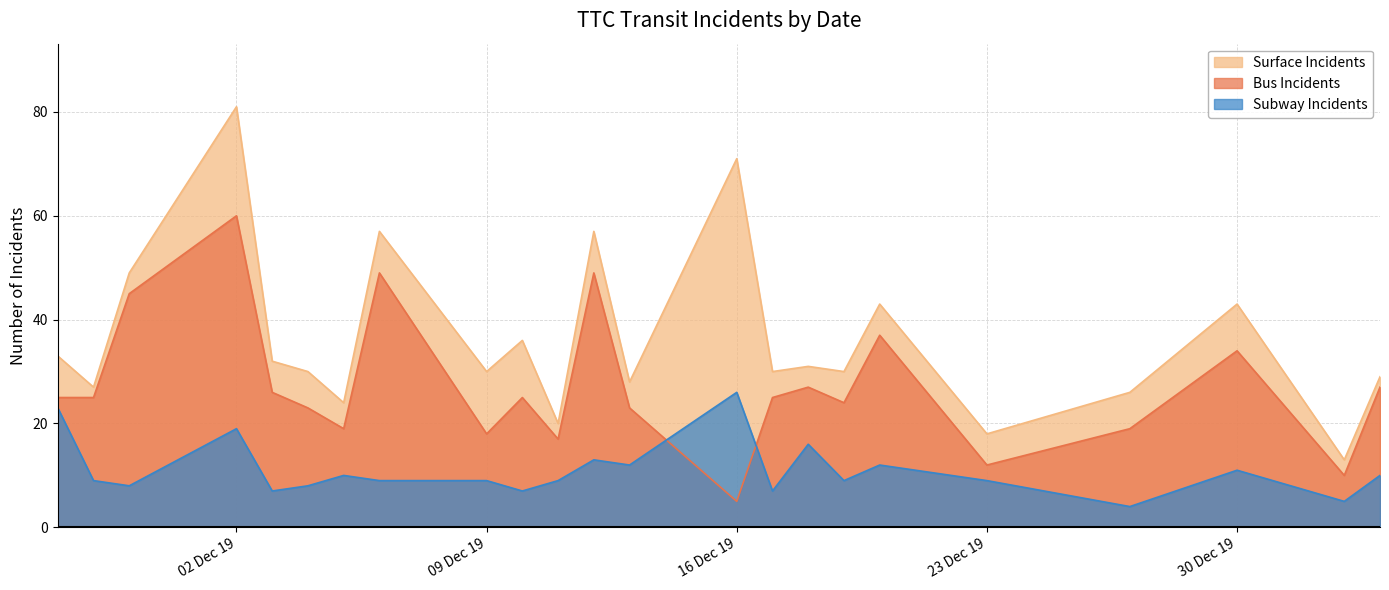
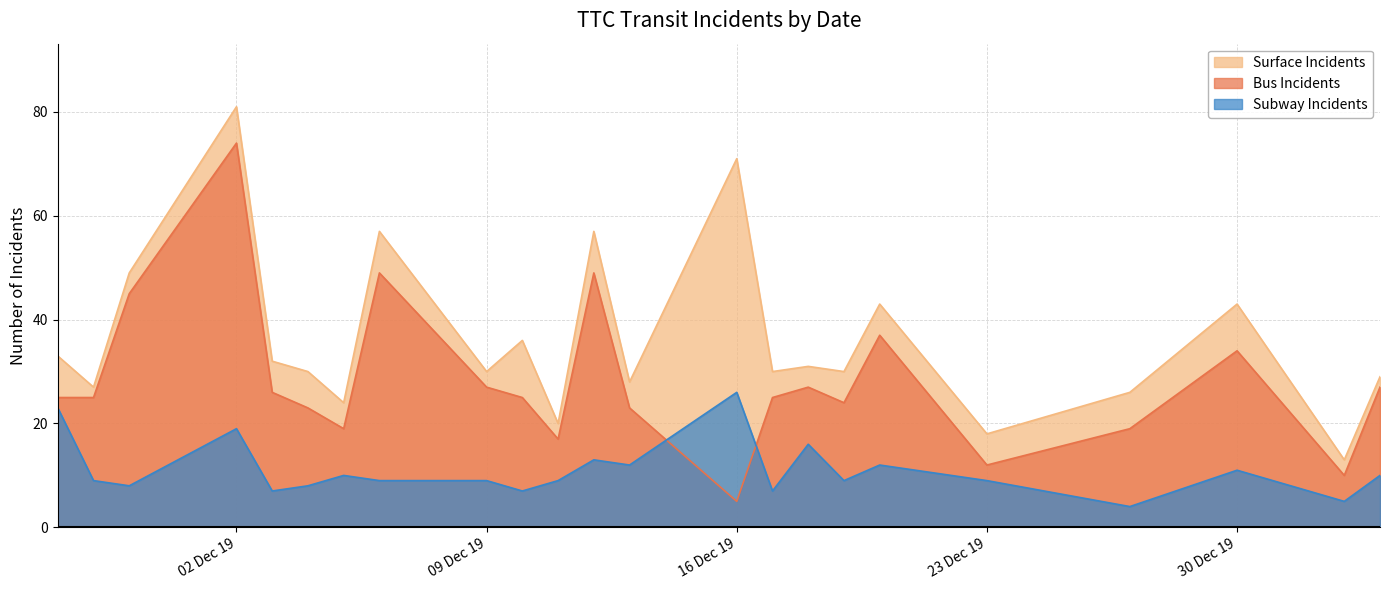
Bus Incidents, 02 Dec 19: 60 -> 74
Bus Incidents, 09 Dec 19: 18 -> 27
